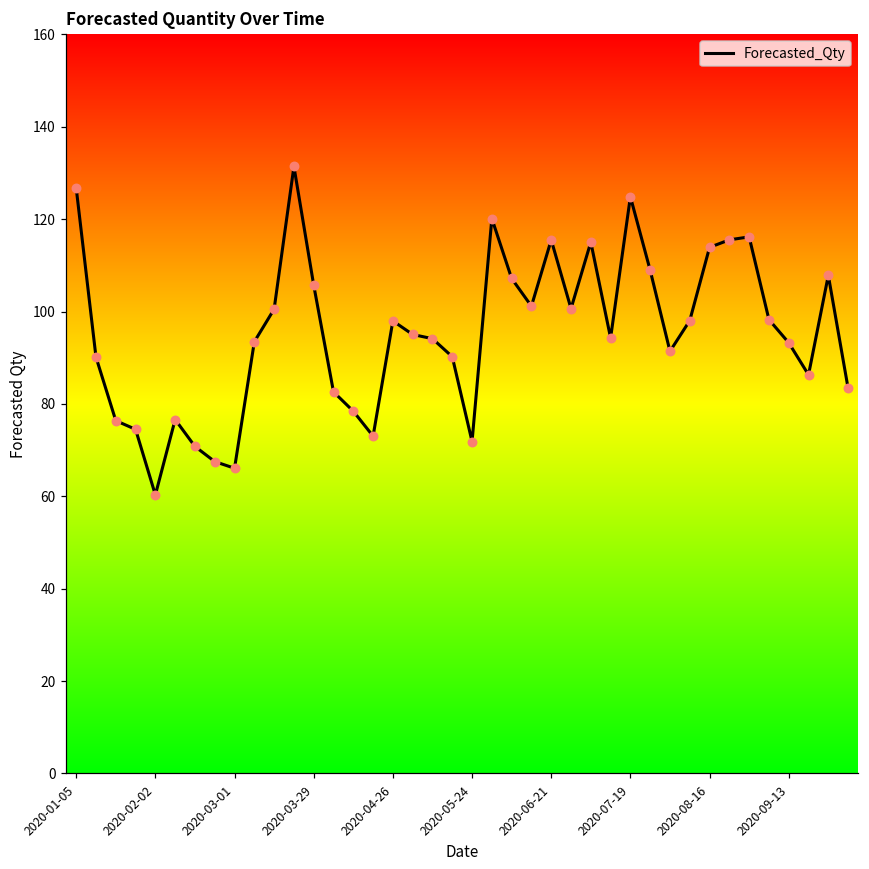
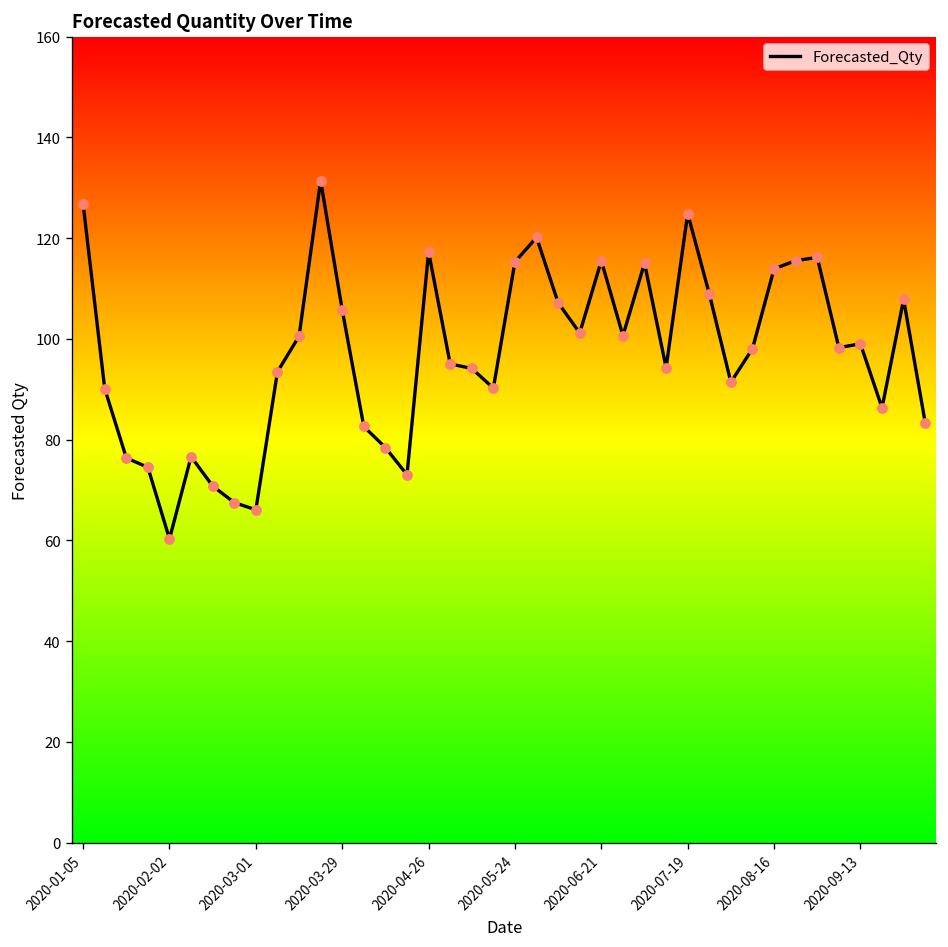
2020-04-26: 98 -> 117
2020-05-24: 72 -> 115
2020-09-13: 93 -> 99
